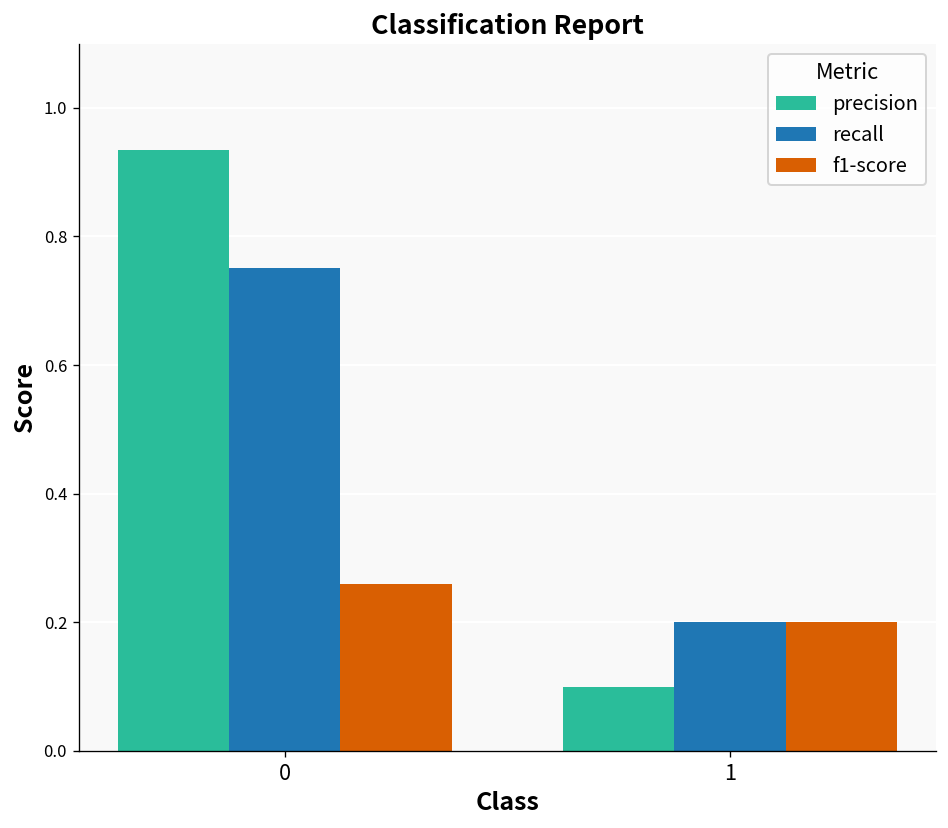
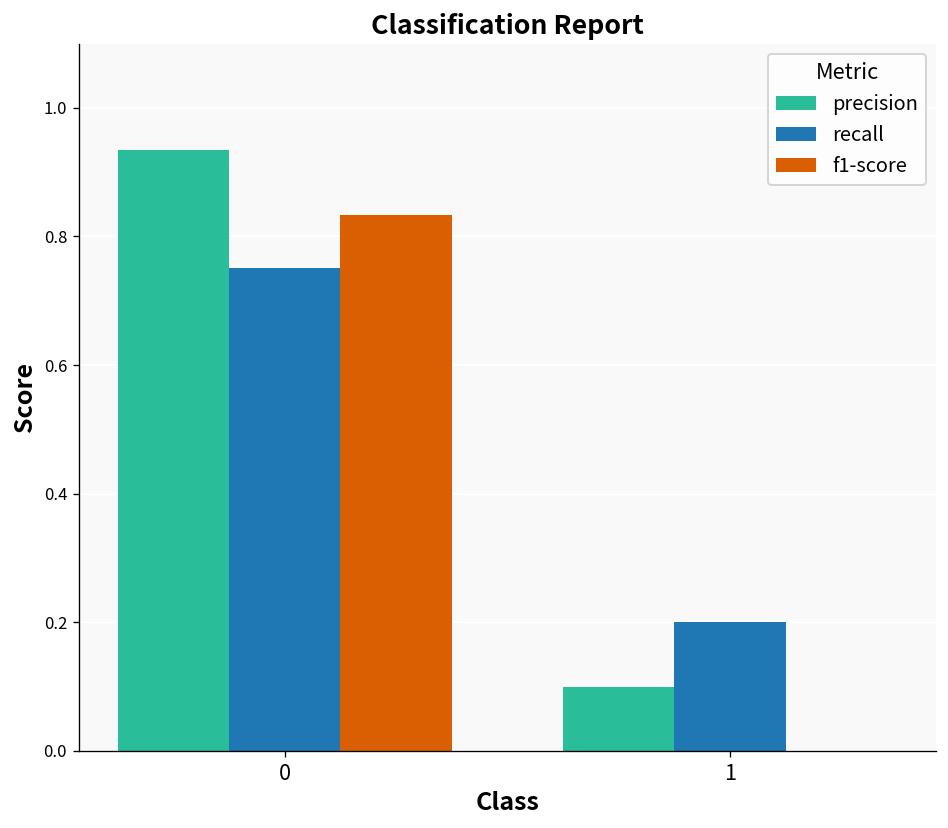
f1-score, 0: 0.26 -> 0.83
f1-score, 1: 0.2 -> 0.0
